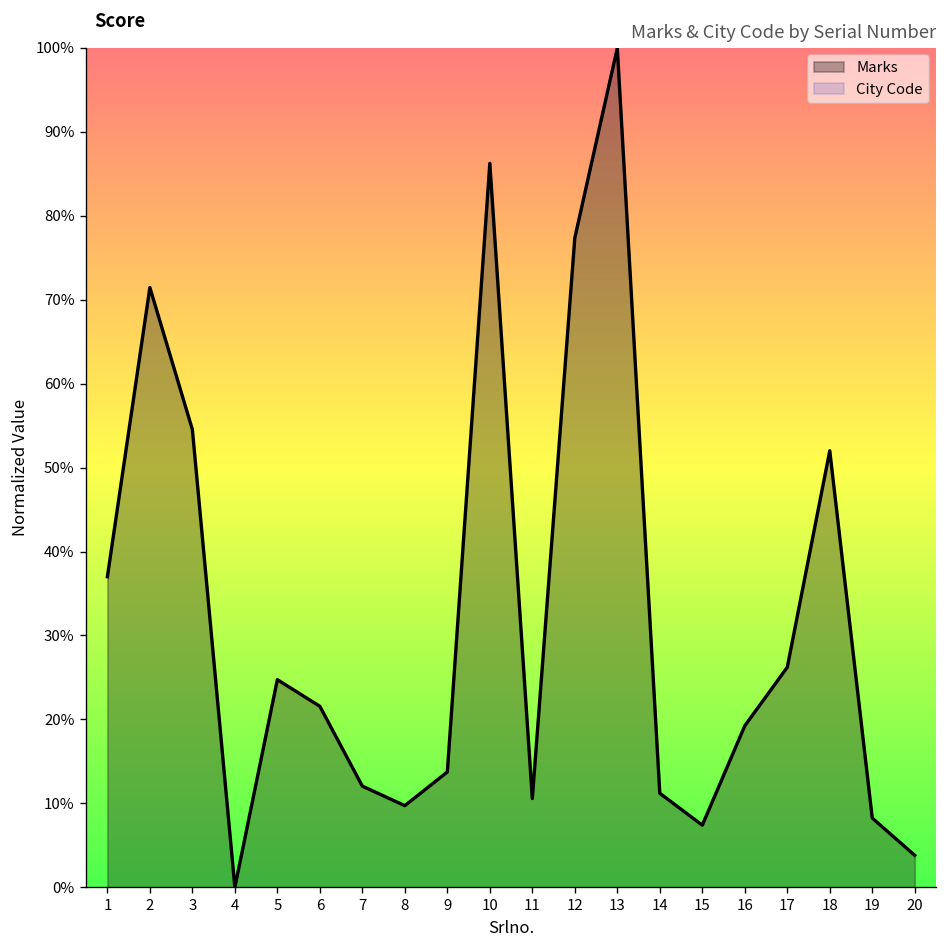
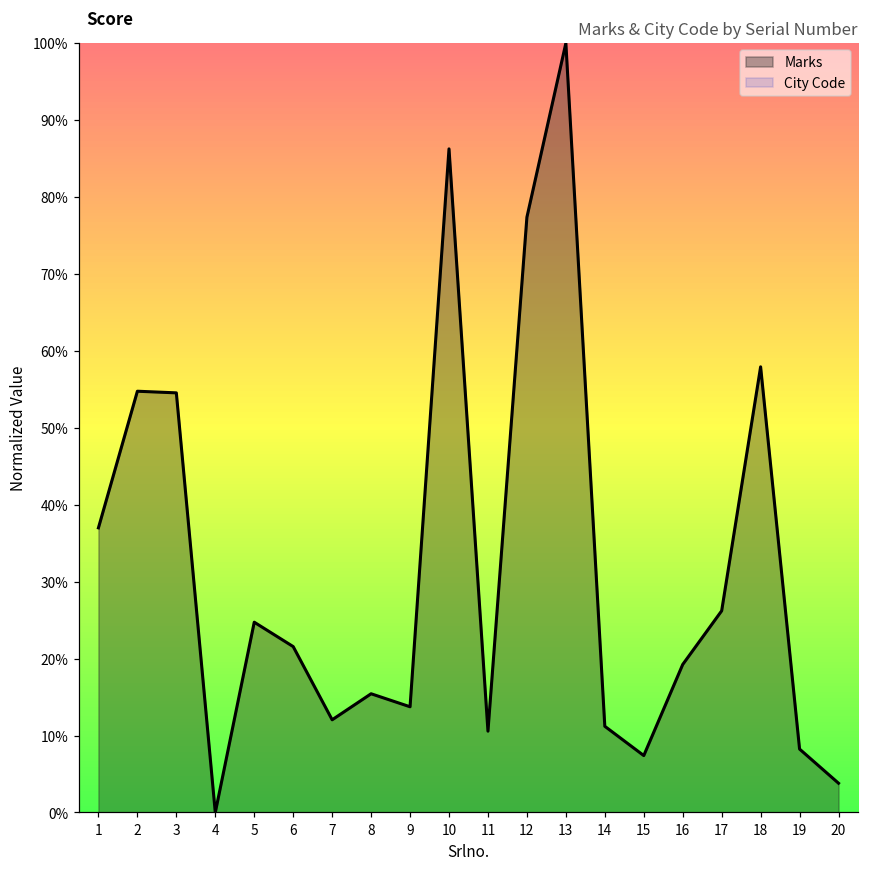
2: 71% -> 55%
8: 10% -> 15%
18: 52% -> 58%
